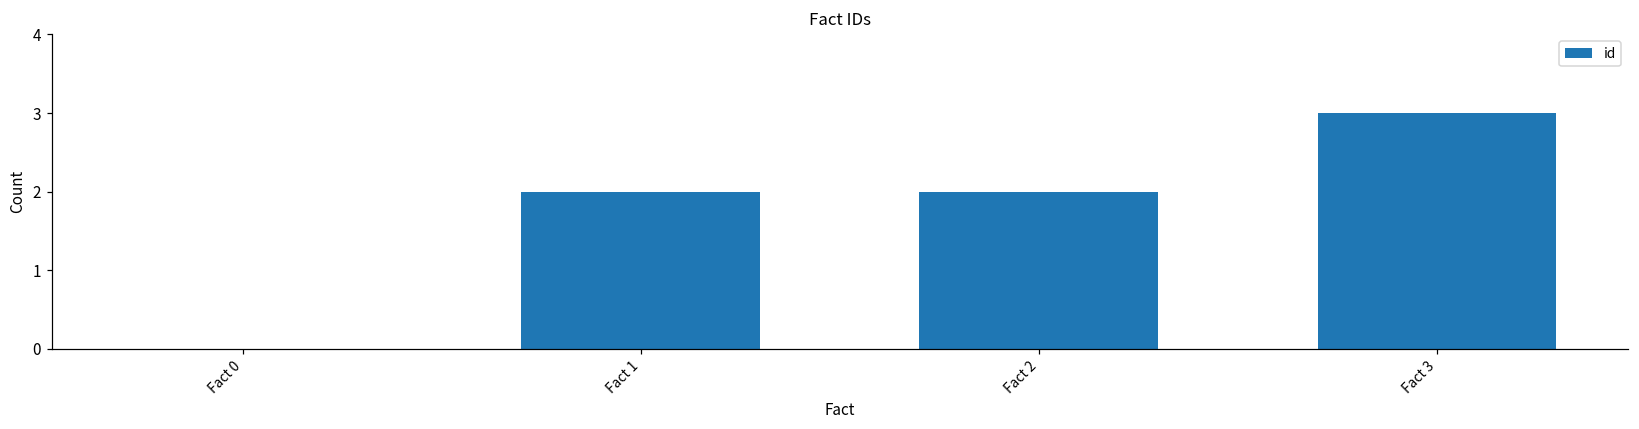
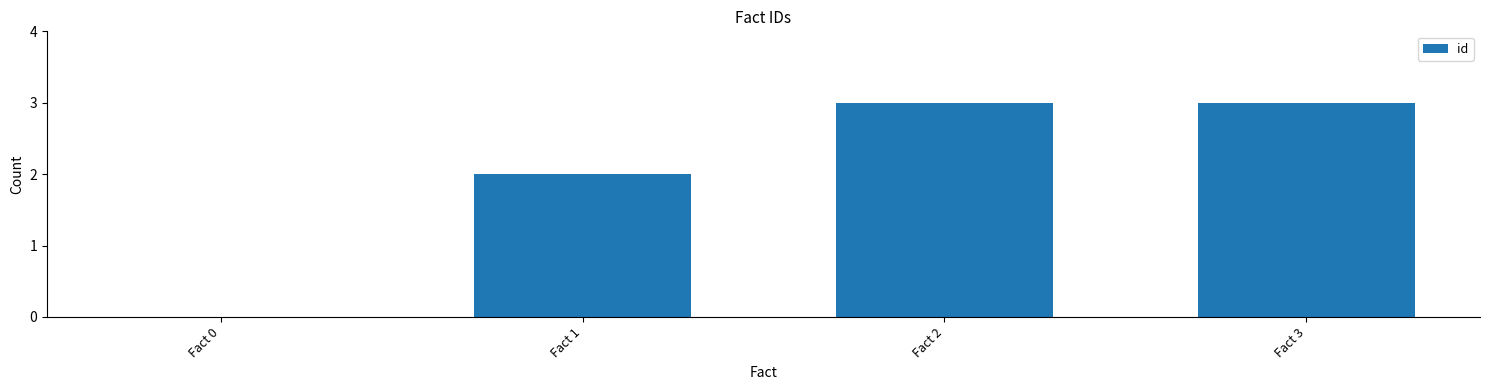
Fact 2: 2 -> 3
